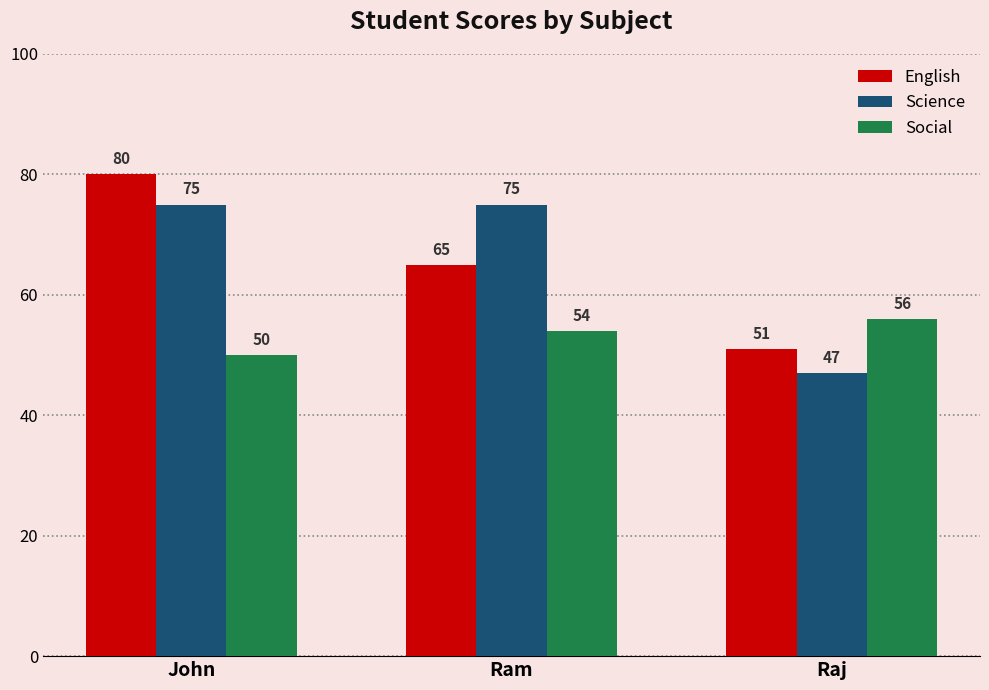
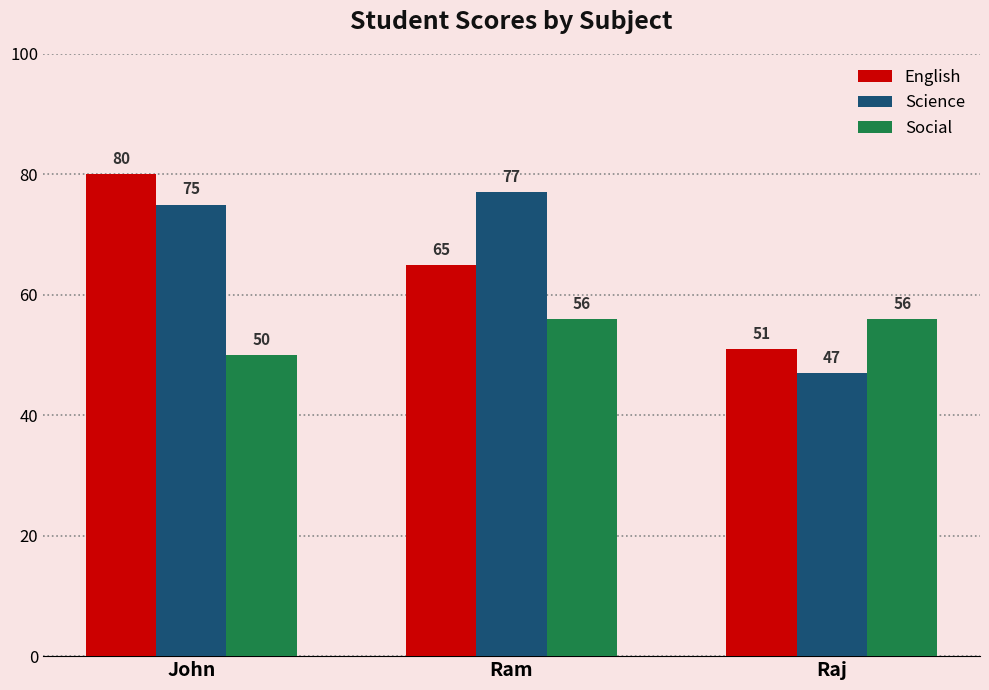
Science, Ram: 75 -> 77
Social, Ram: 54 -> 56
